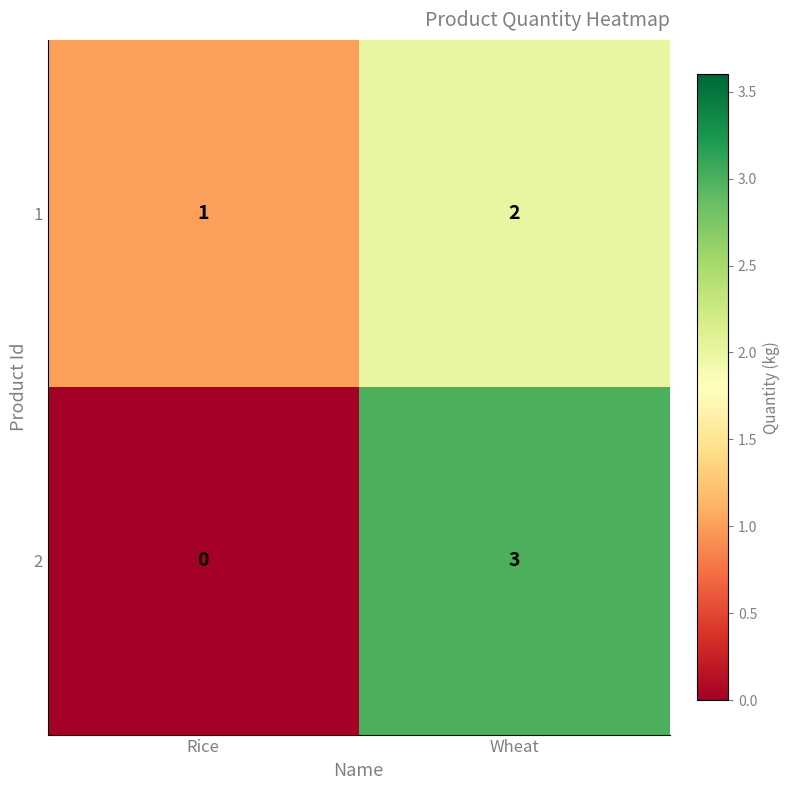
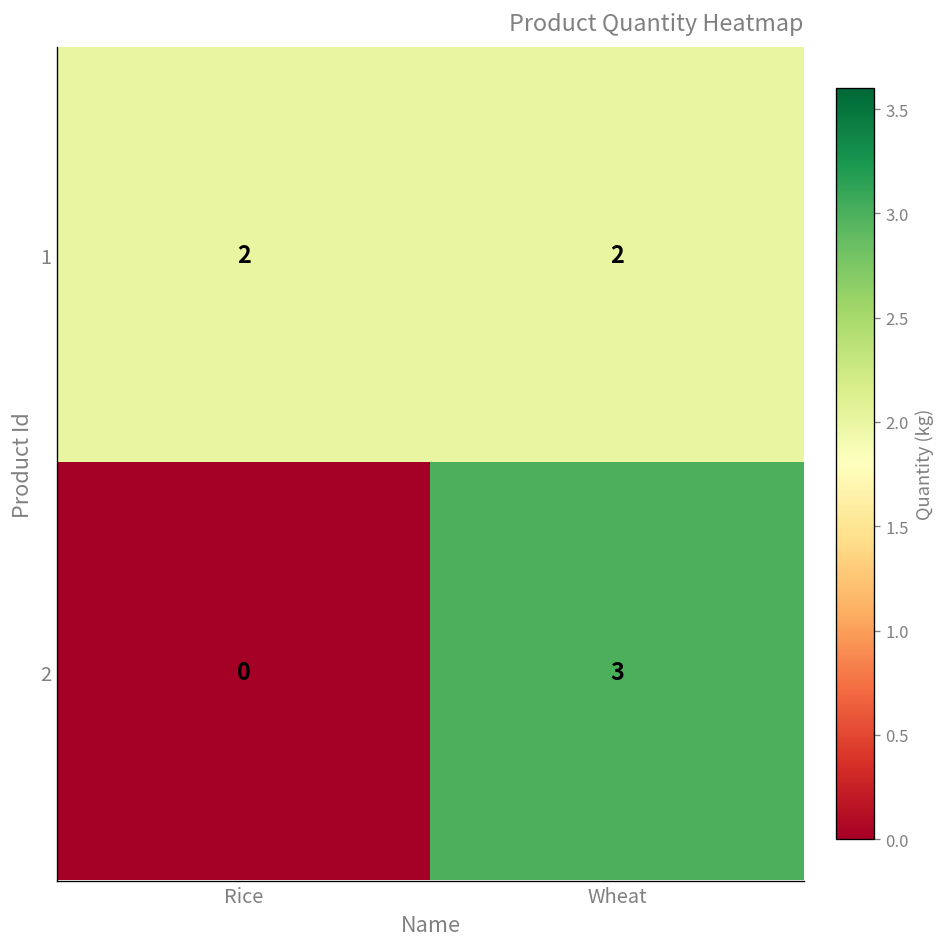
1, Rice: 1 -> 2
